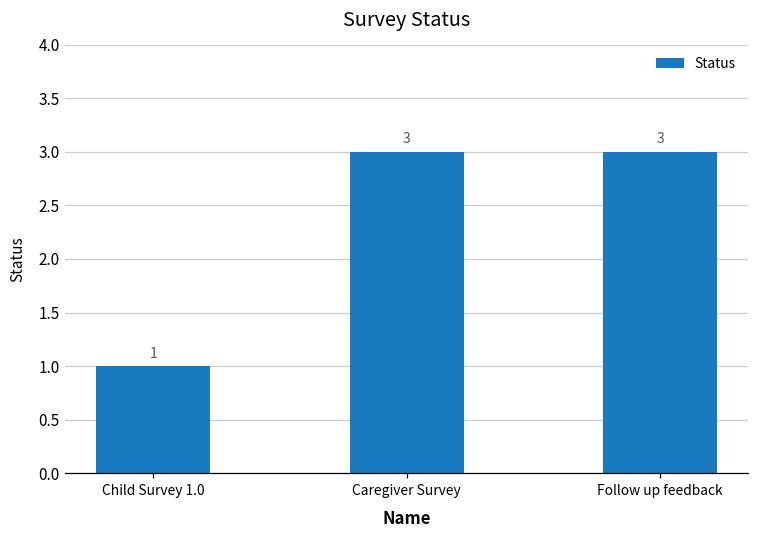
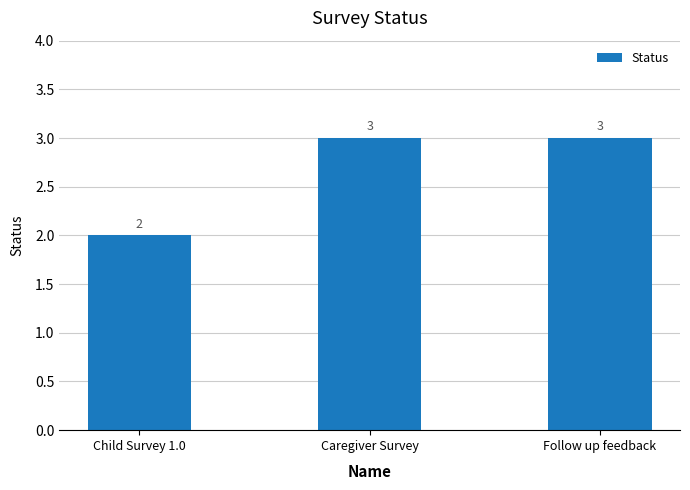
Child Survey 1.0: 1 -> 2
